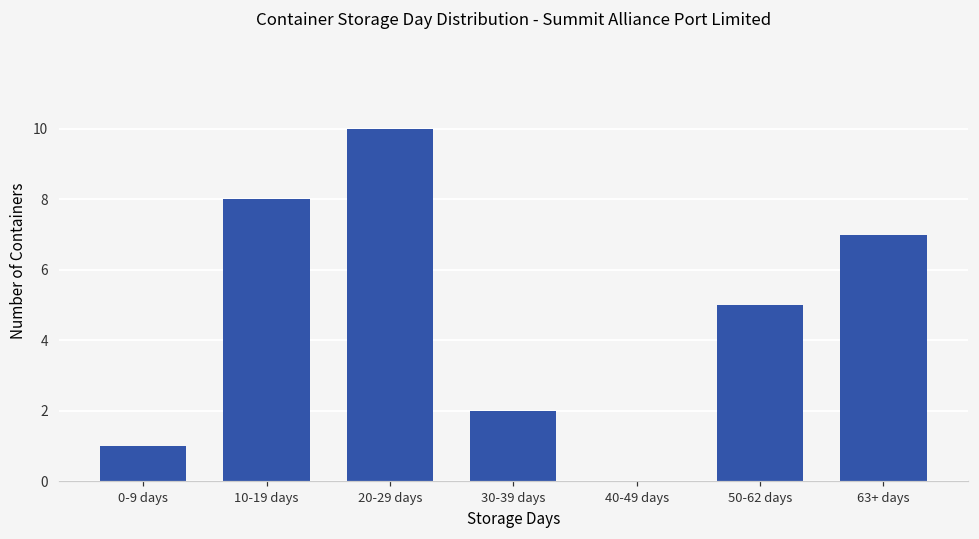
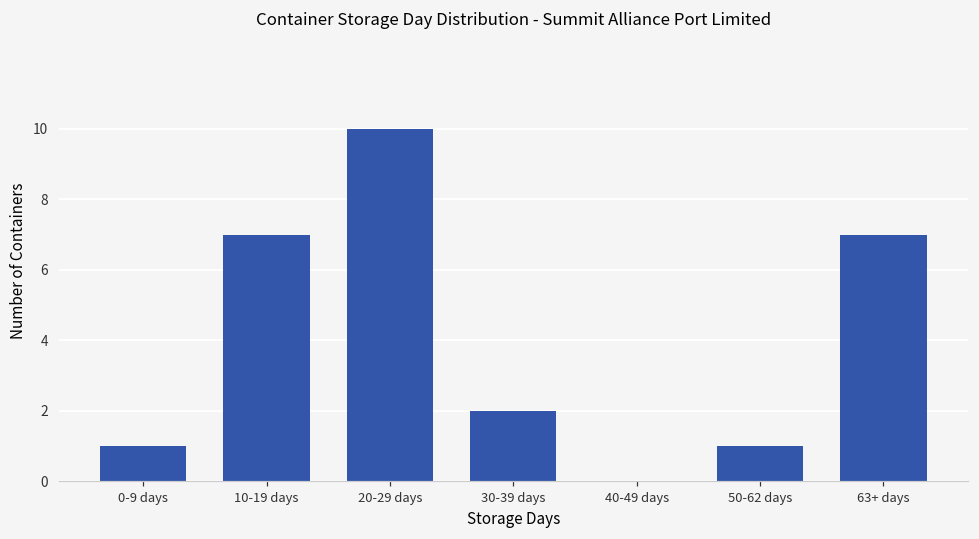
10-19 days: 8 -> 7
50-62 days: 5 -> 1
